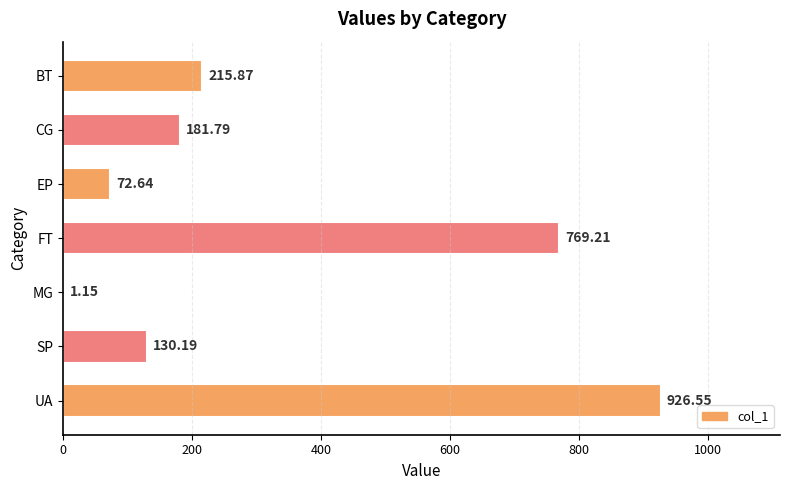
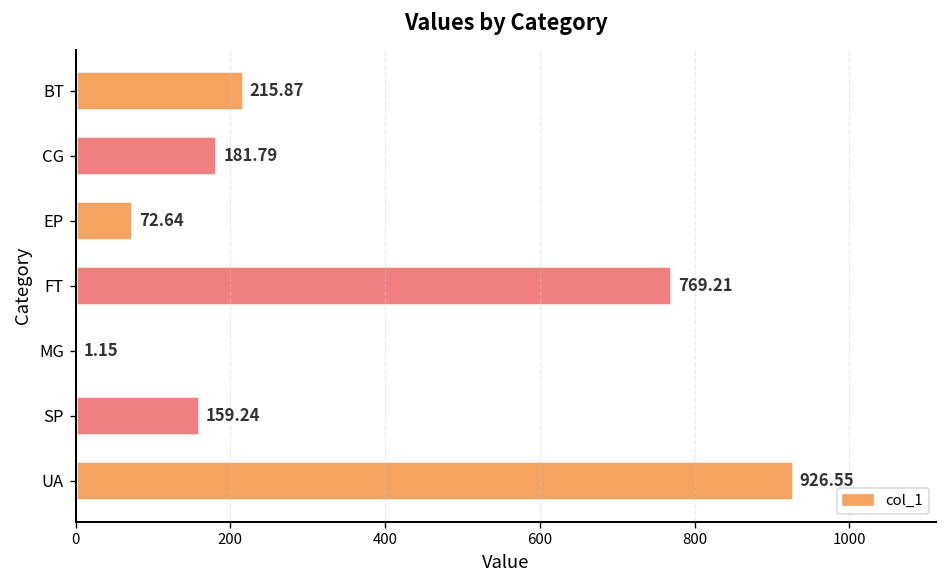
SP: 130.19 -> 159.24
